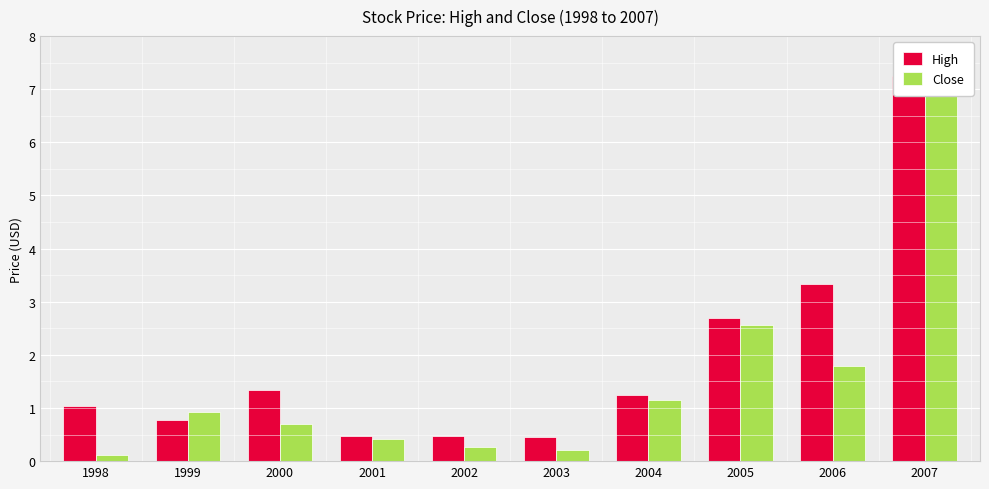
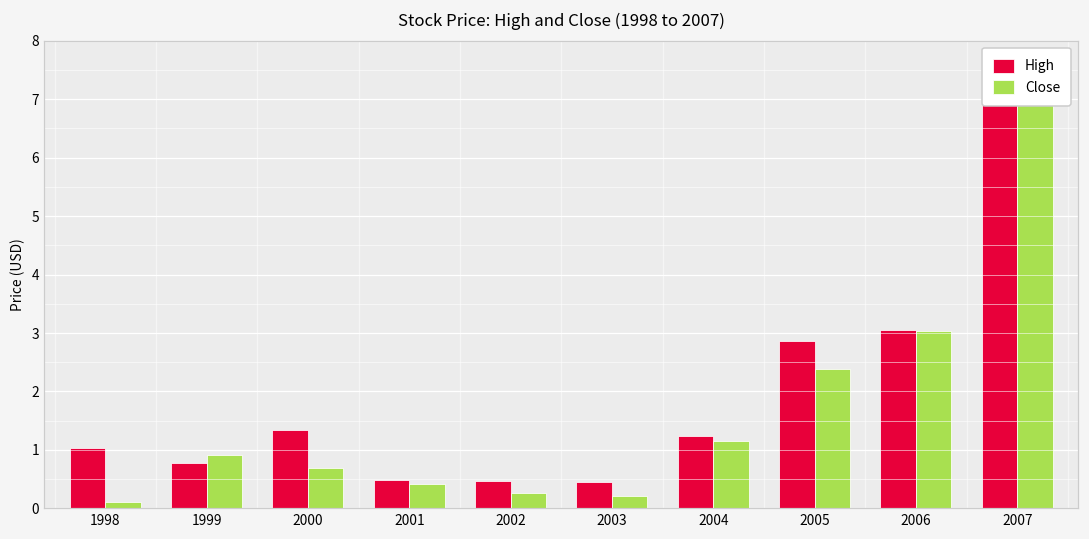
High, 2005: 2.7 -> 2.9
Close, 2005: 2.6 -> 2.4
High, 2006: 3.3 -> 3.1
Close, 2006: 1.8 -> 3.0
